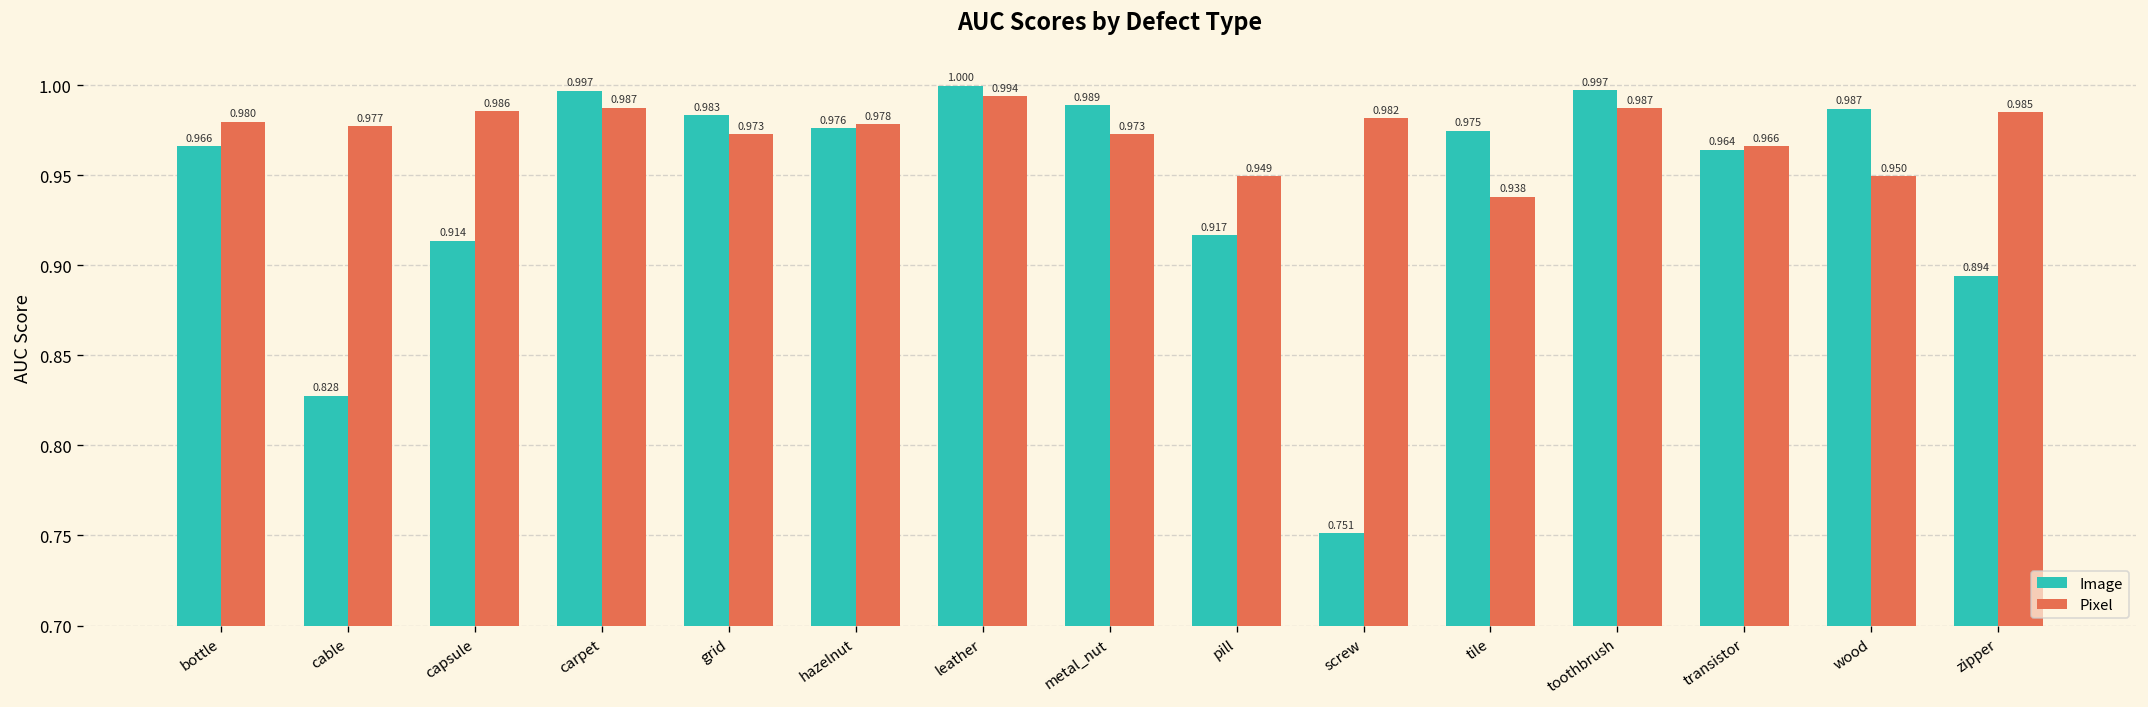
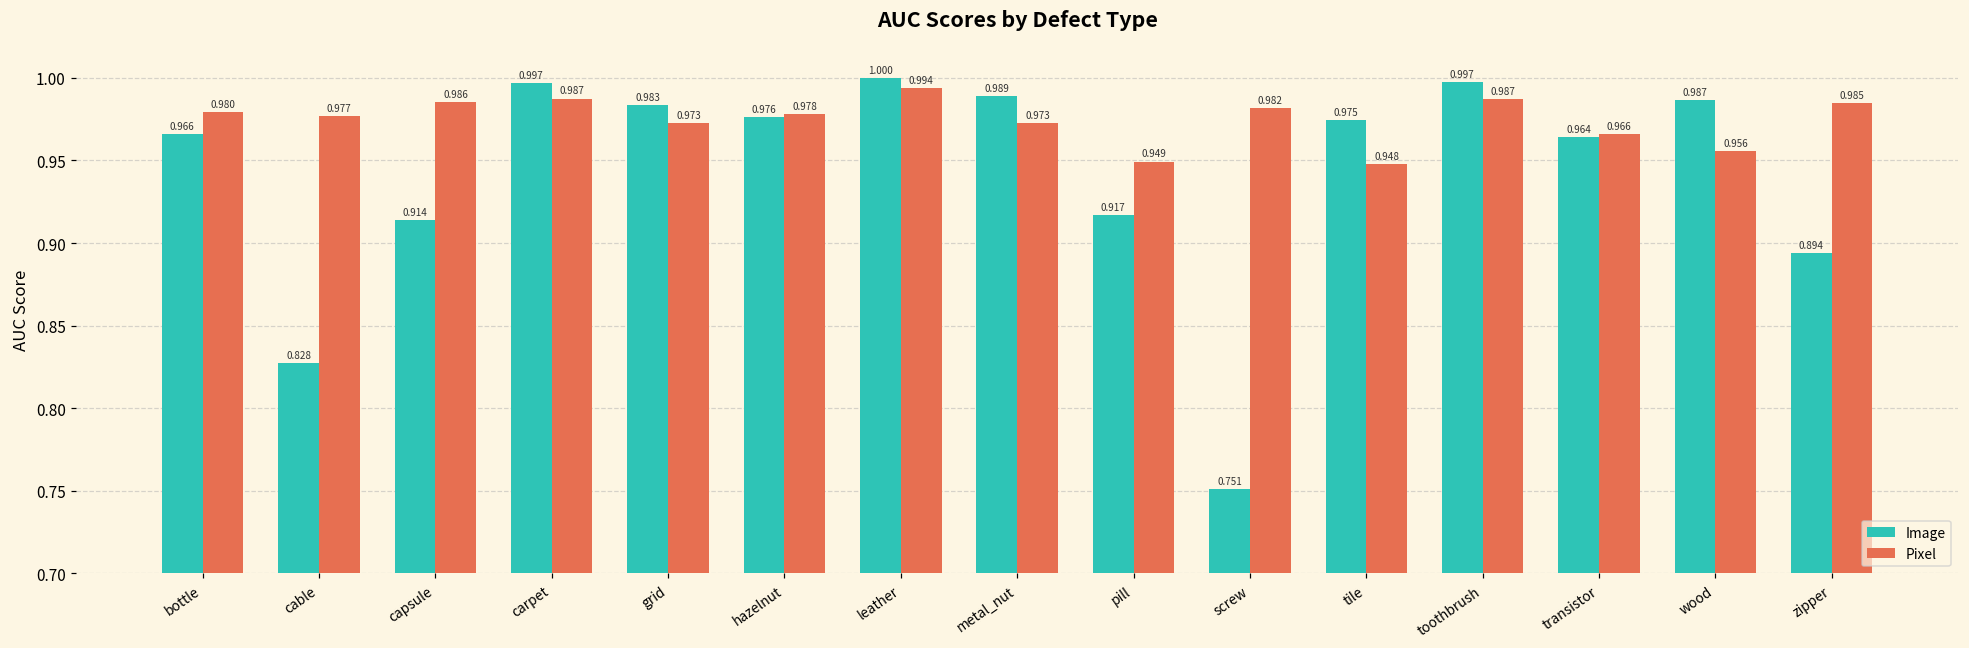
Pixel, tile: 0.938 -> 0.948
Pixel, wood: 0.950 -> 0.956
